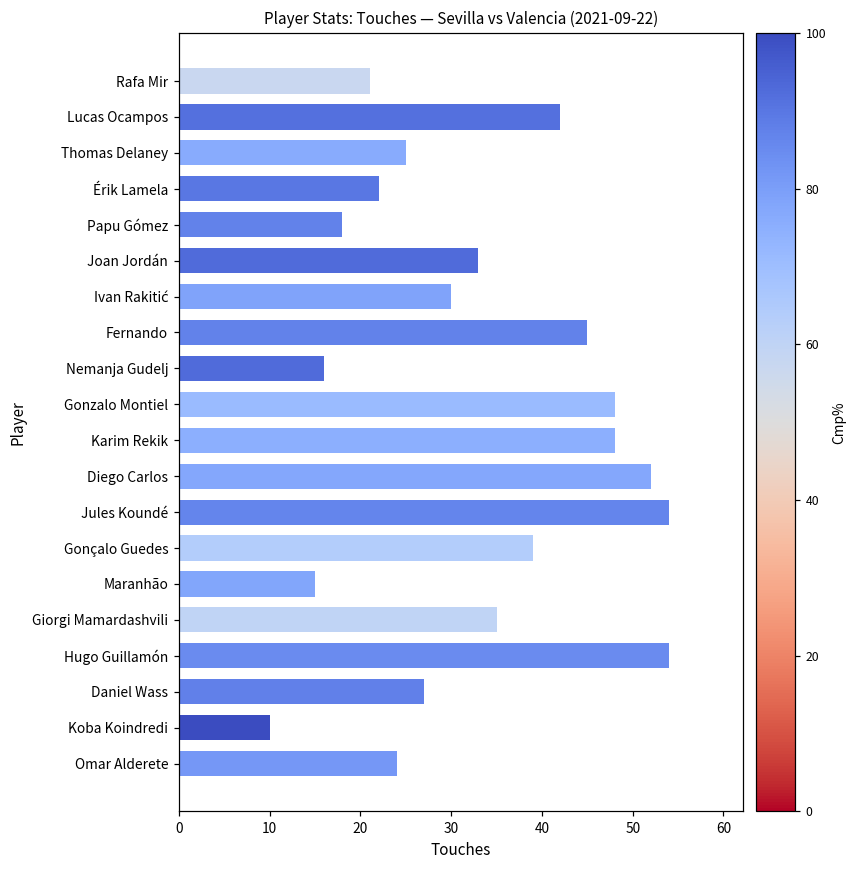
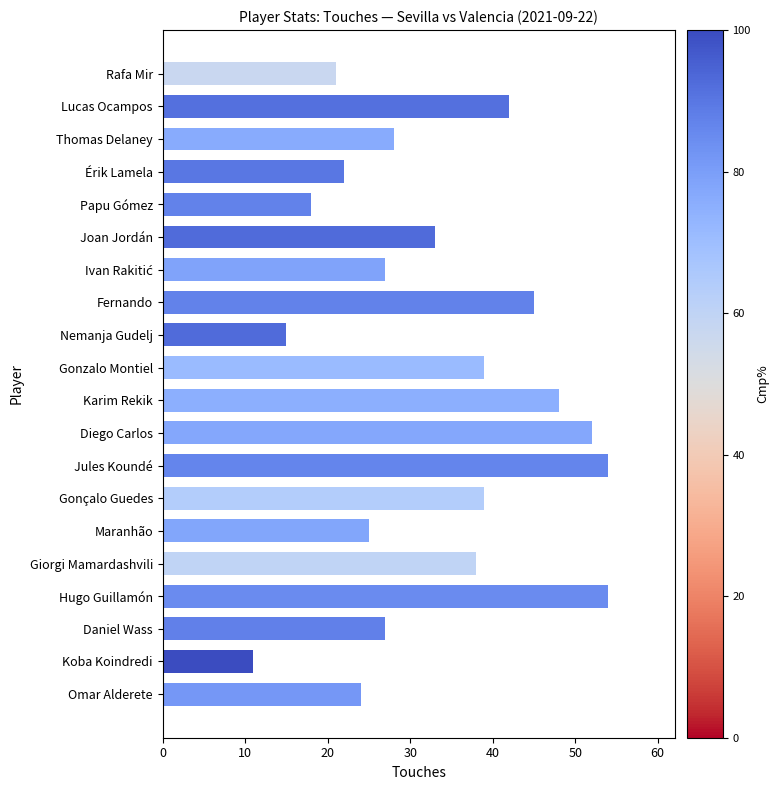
Thomas Delaney: 25 -> 28
Ivan Rakitić: 30 -> 27
Nemanja Gudelj: 16 -> 15
Gonzalo Montiel: 48 -> 39
Maranhão: 15 -> 25
Giorgi Mamardashvili: 35 -> 38
Koba Koindredi: 10 -> 11
